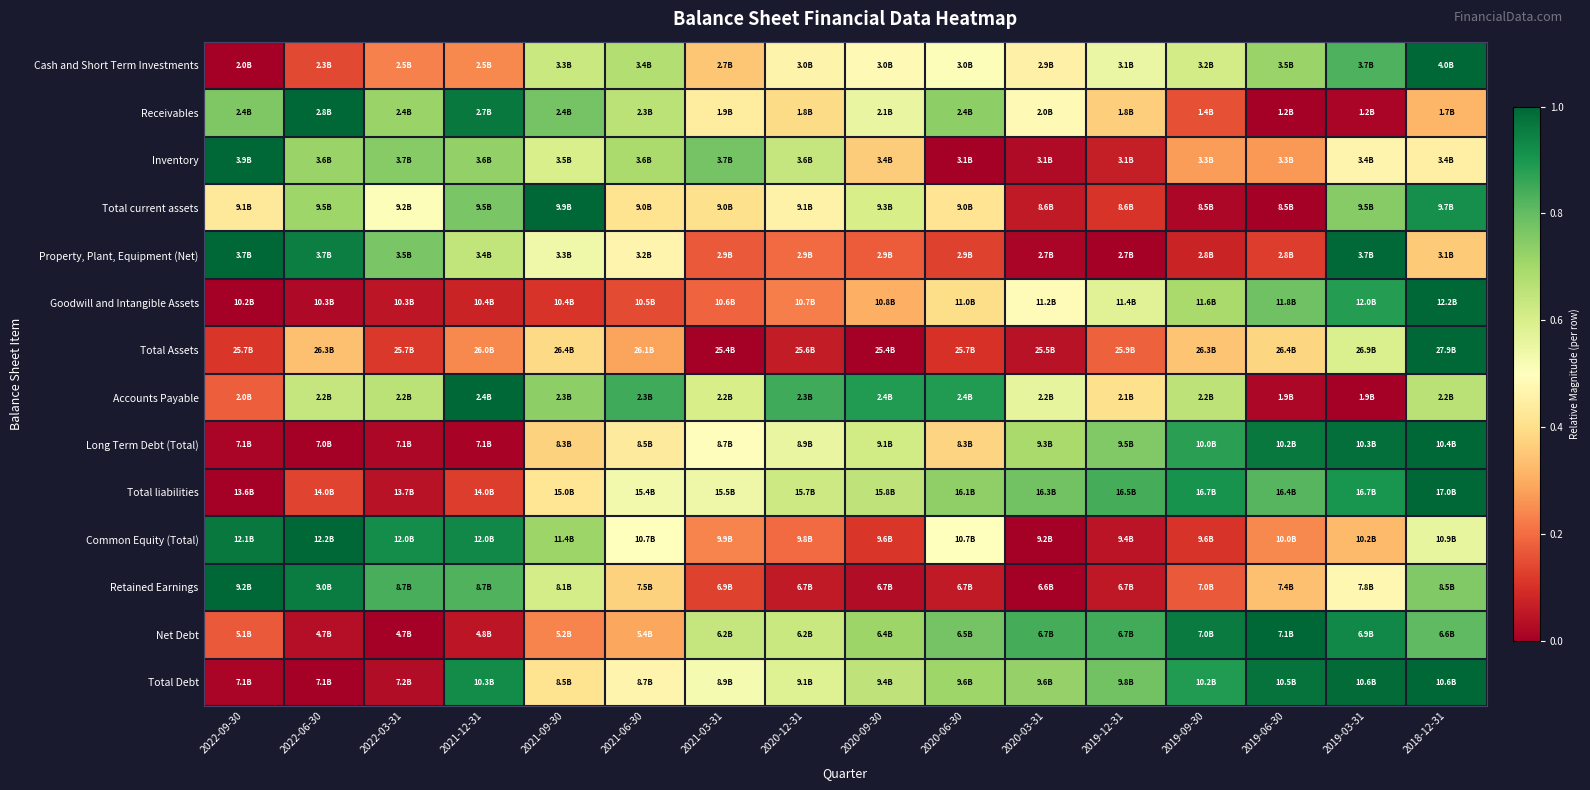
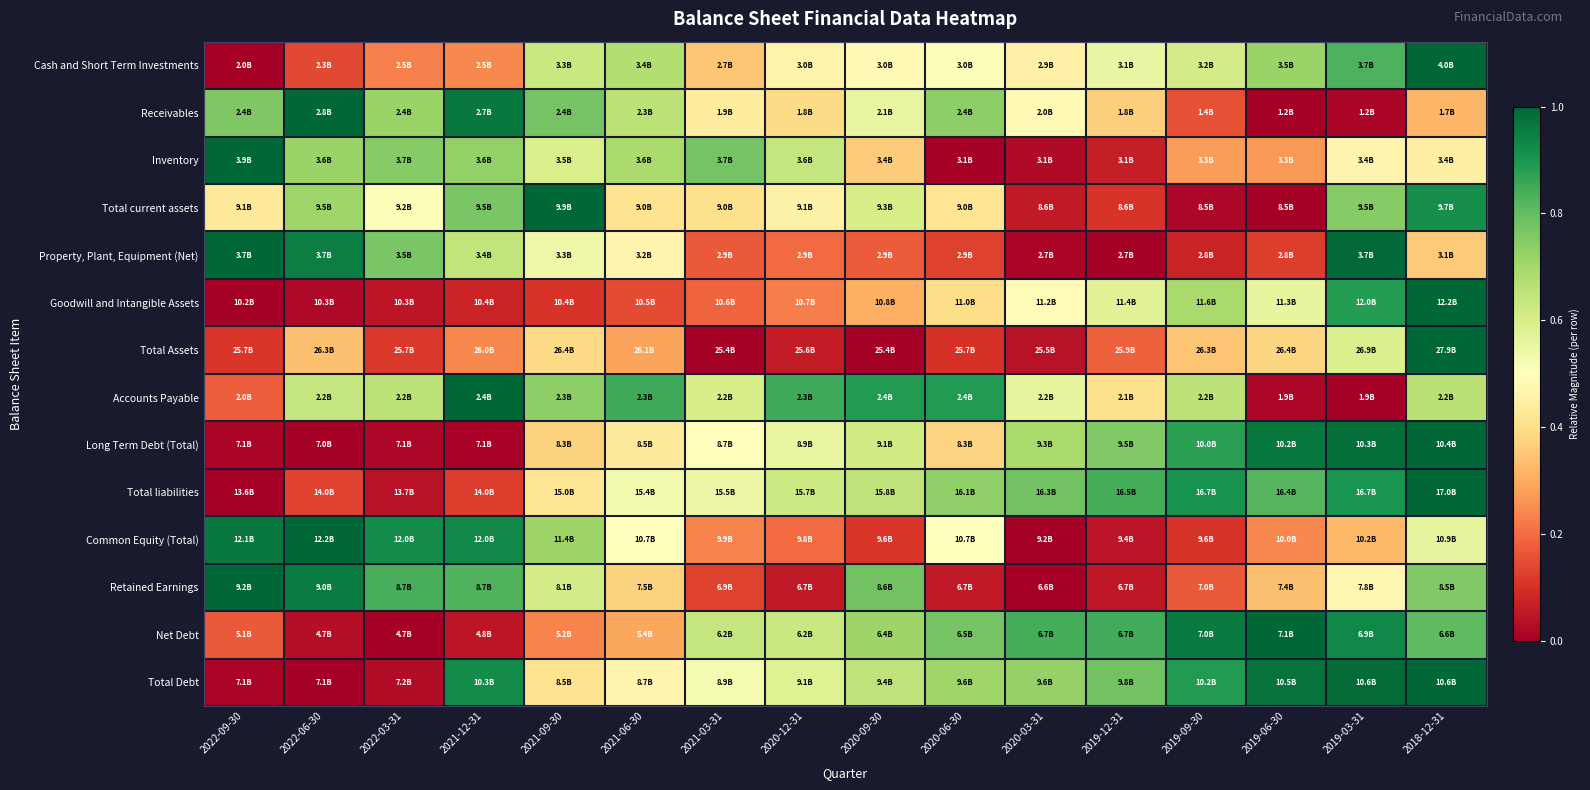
Goodwill and Intangible Assets, 2019-06-30: 11.8B -> 11.3B
Retained Earnings, 2020-09-30: 6.7B -> 8.6B
